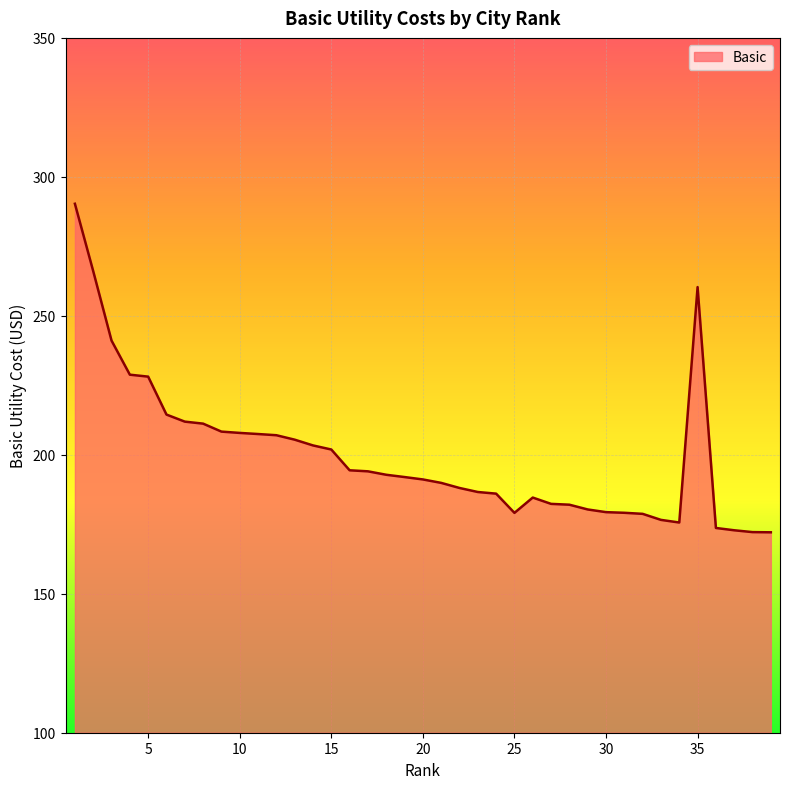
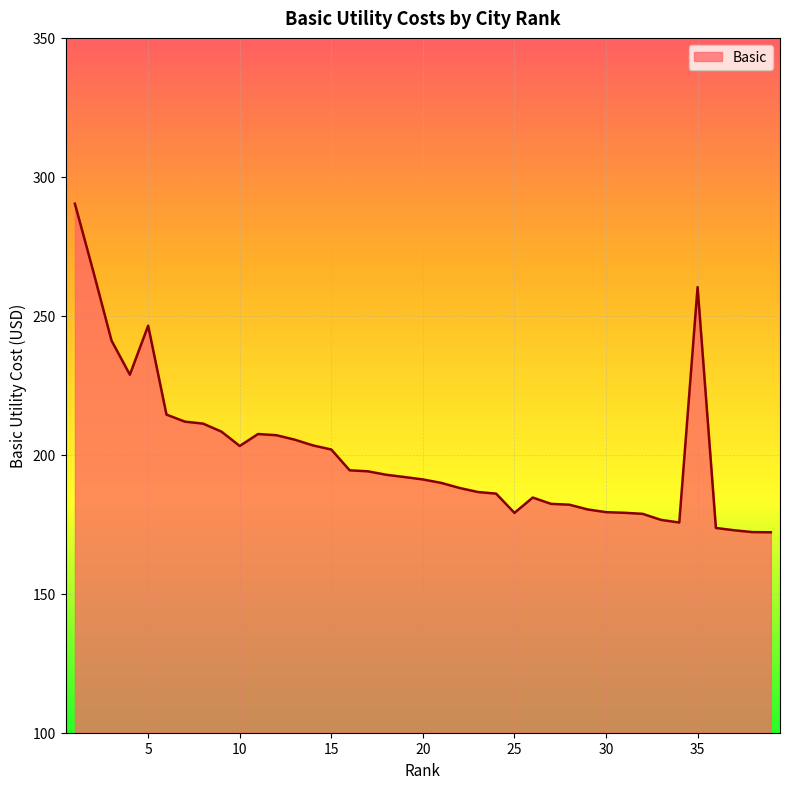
5: 228 -> 246
10: 208 -> 203
